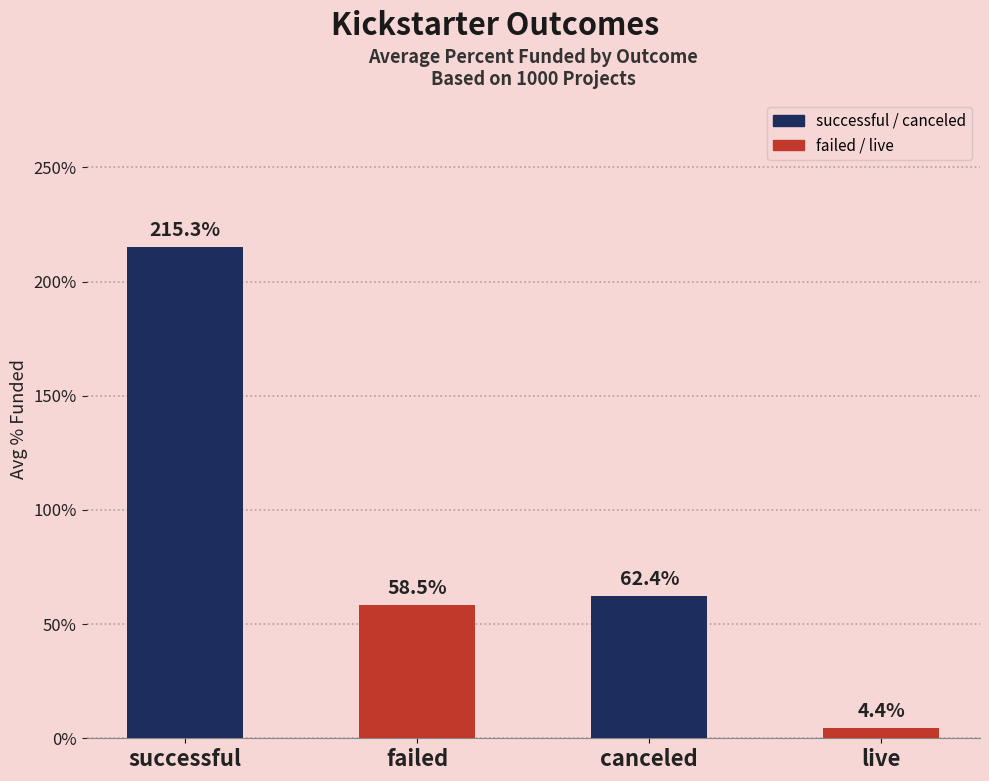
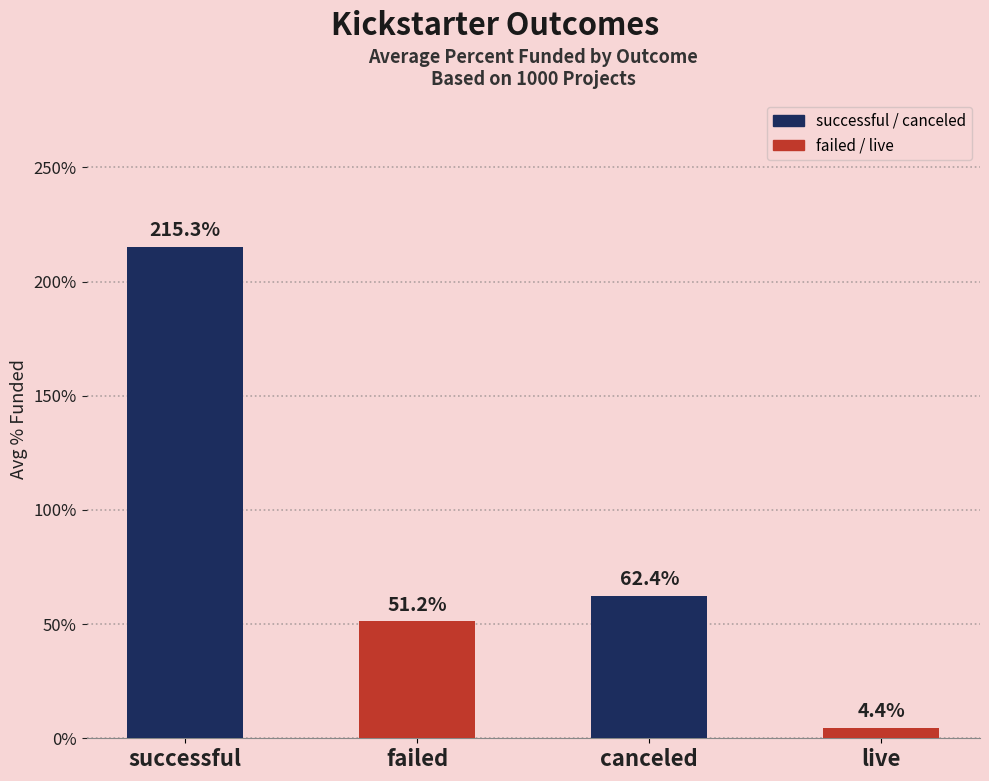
failed: 58.5% -> 51.2%
